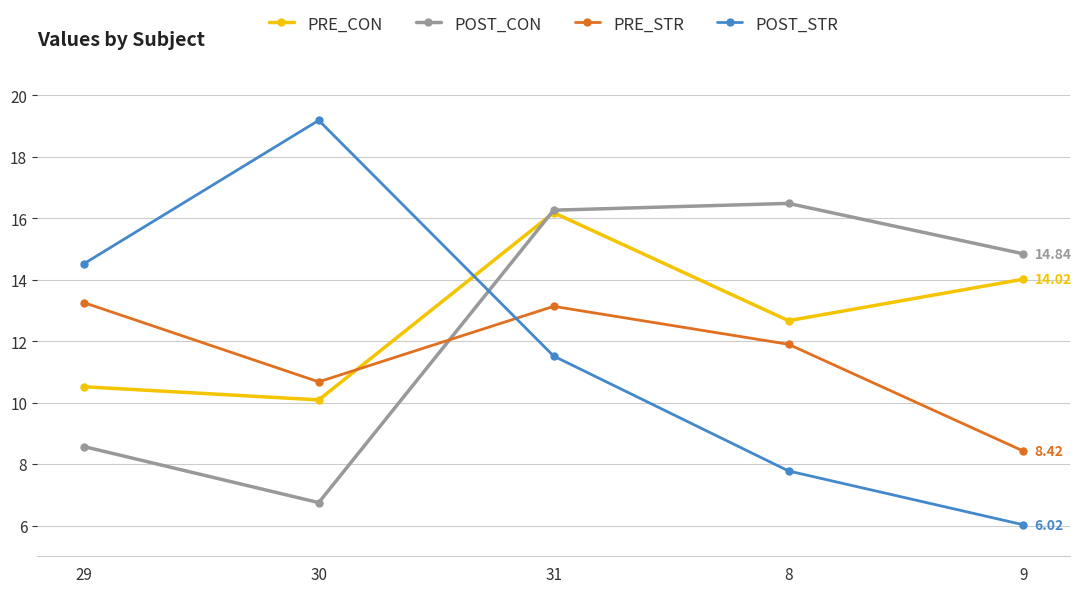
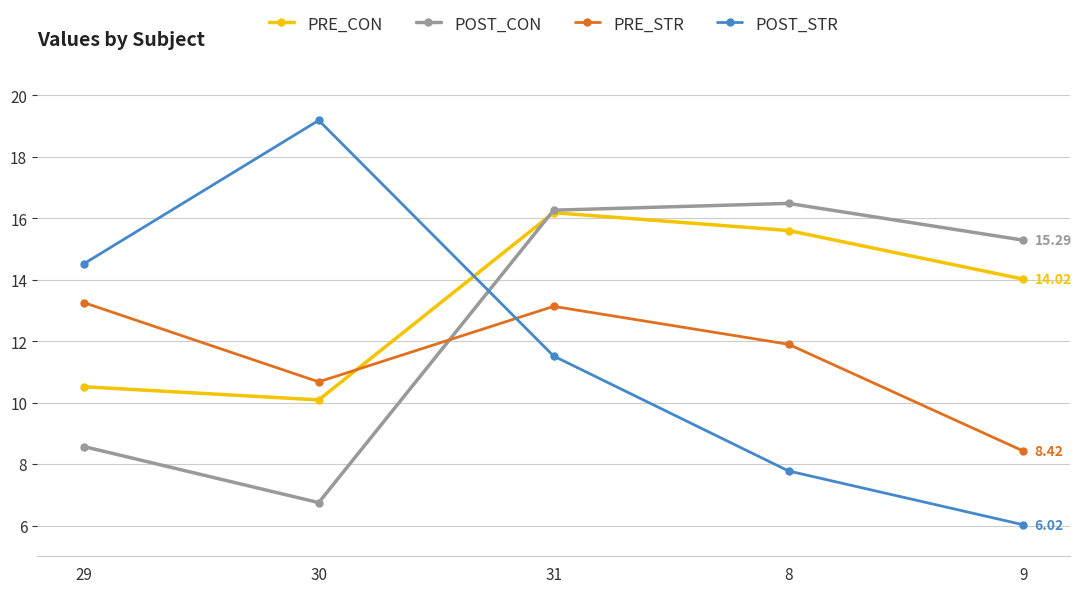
PRE_CON, 8: 12.7 -> 15.6
POST_CON, 9: 14.84 -> 15.29
